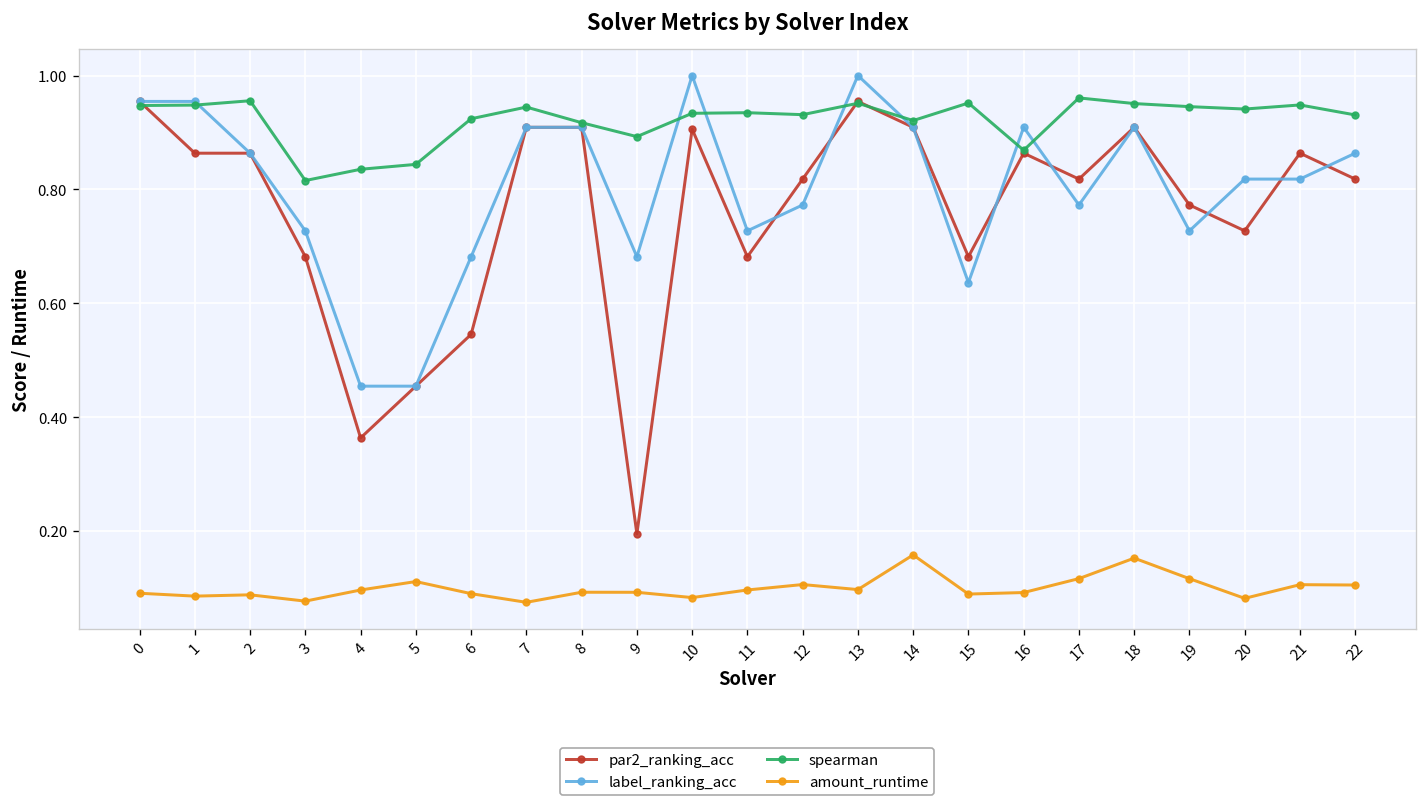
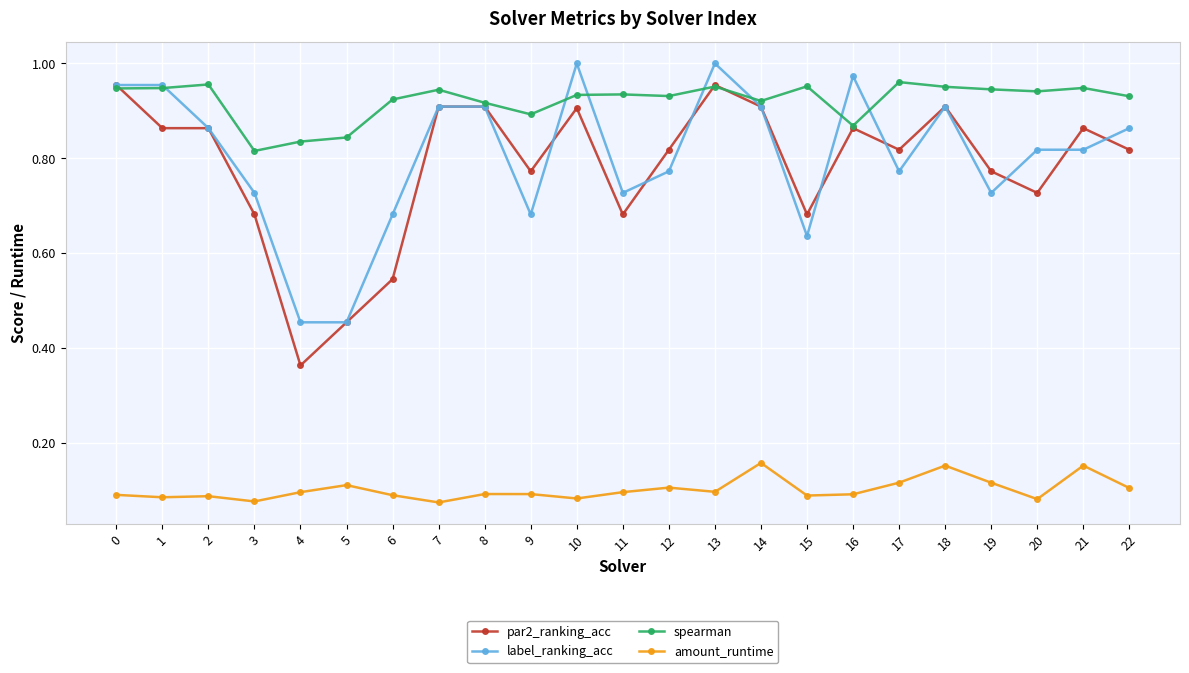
par2_ranking_acc, 9: 0.20 -> 0.77
label_ranking_acc, 16: 0.91 -> 0.97
amount_runtime, 21: 0.11 -> 0.15
